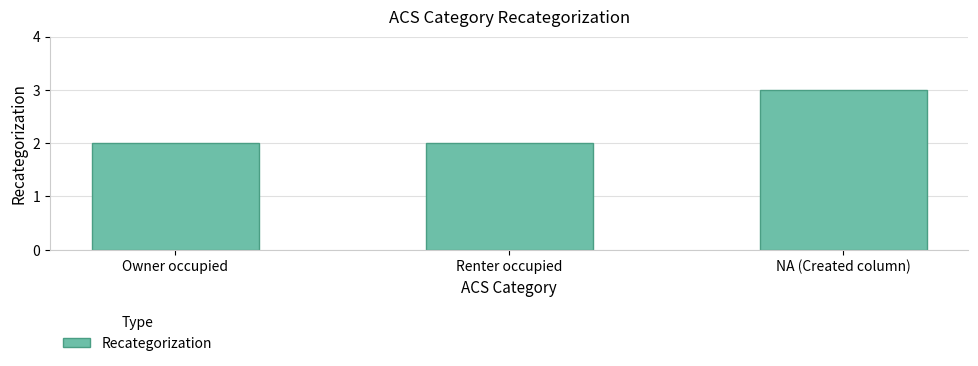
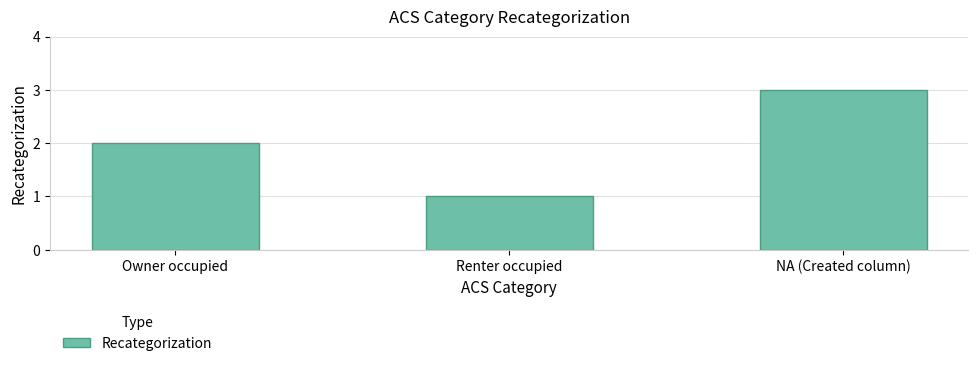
Renter occupied: 2 -> 1
